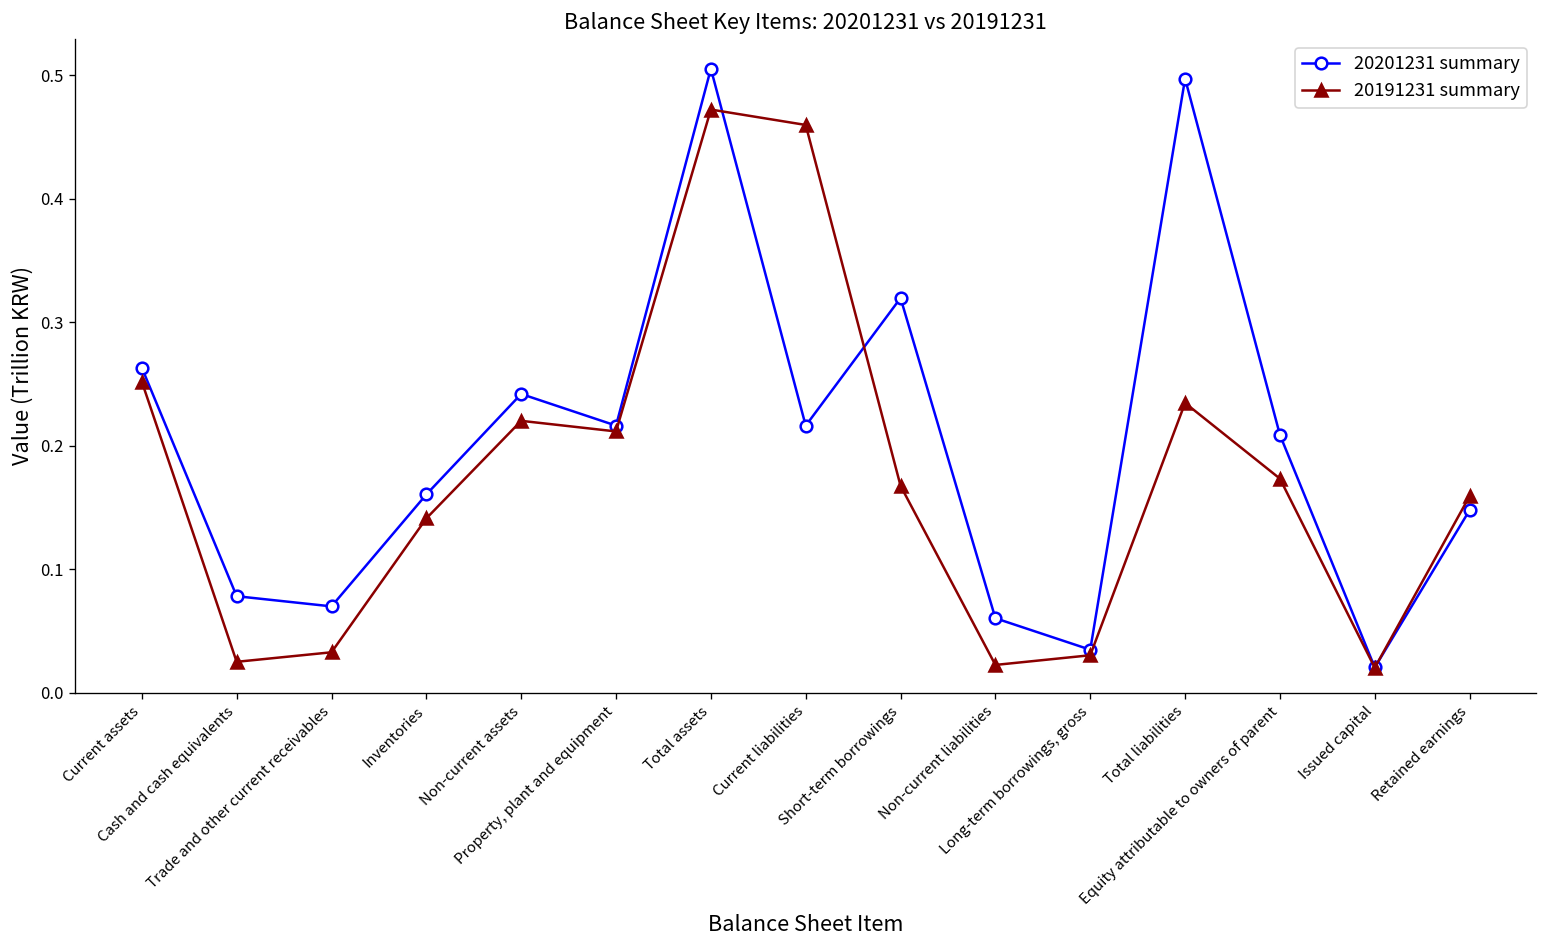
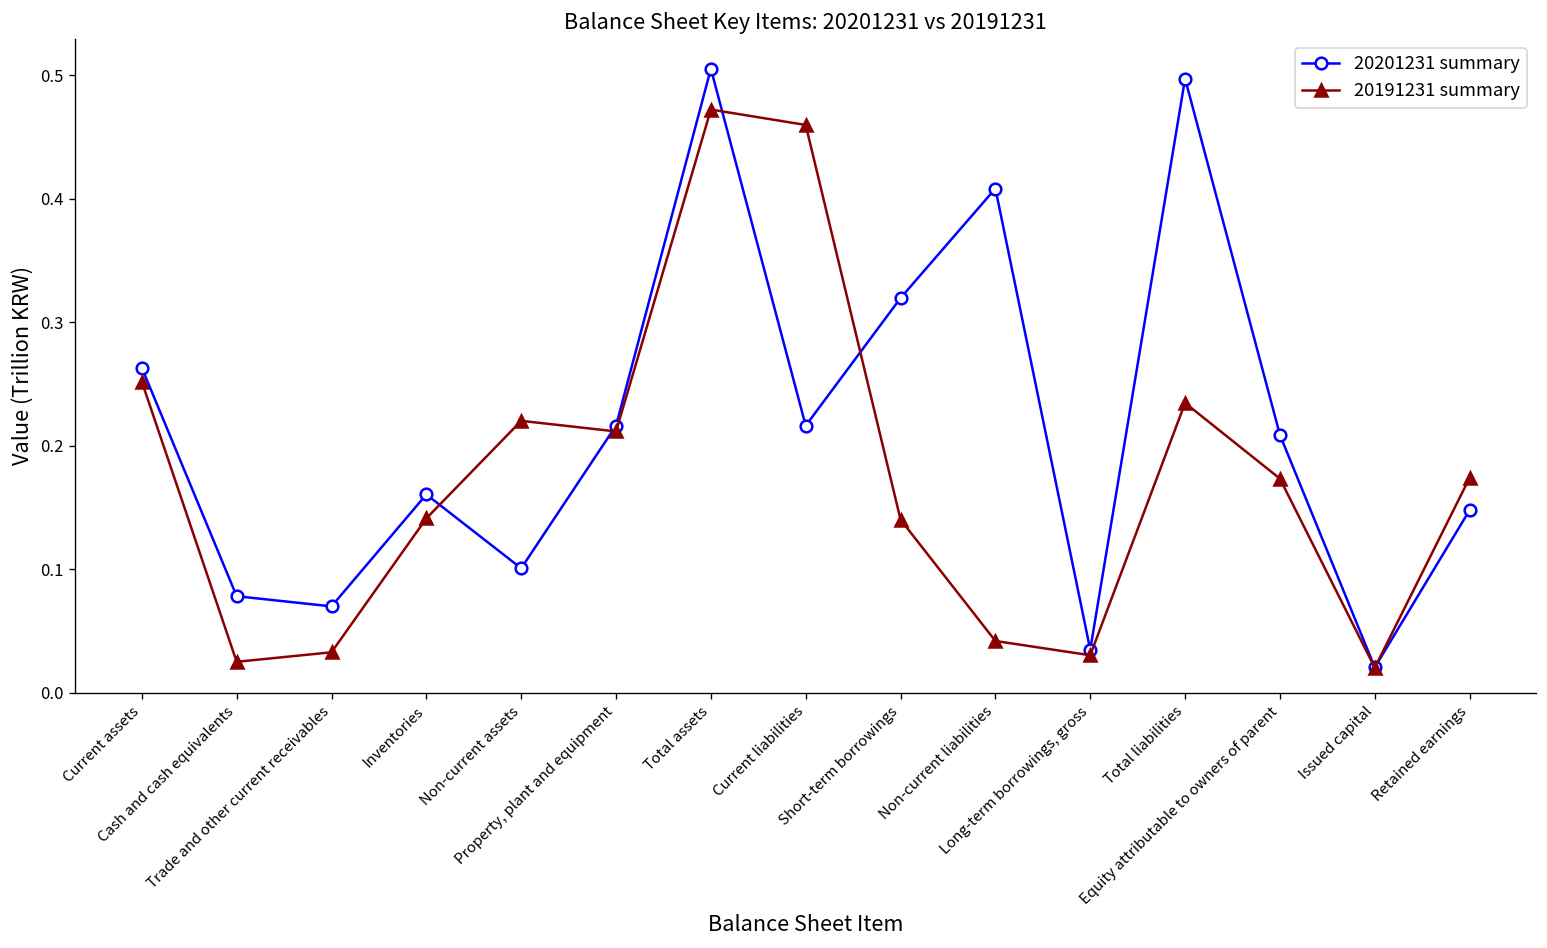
20201231 summary, Non-current assets: 0.242 -> 0.101
20191231 summary, Short-term borrowings: 0.168 -> 0.140
20201231 summary, Non-current liabilities: 0.060 -> 0.408
20191231 summary, Non-current liabilities: 0.023 -> 0.042
20191231 summary, Retained earnings: 0.159 -> 0.174
